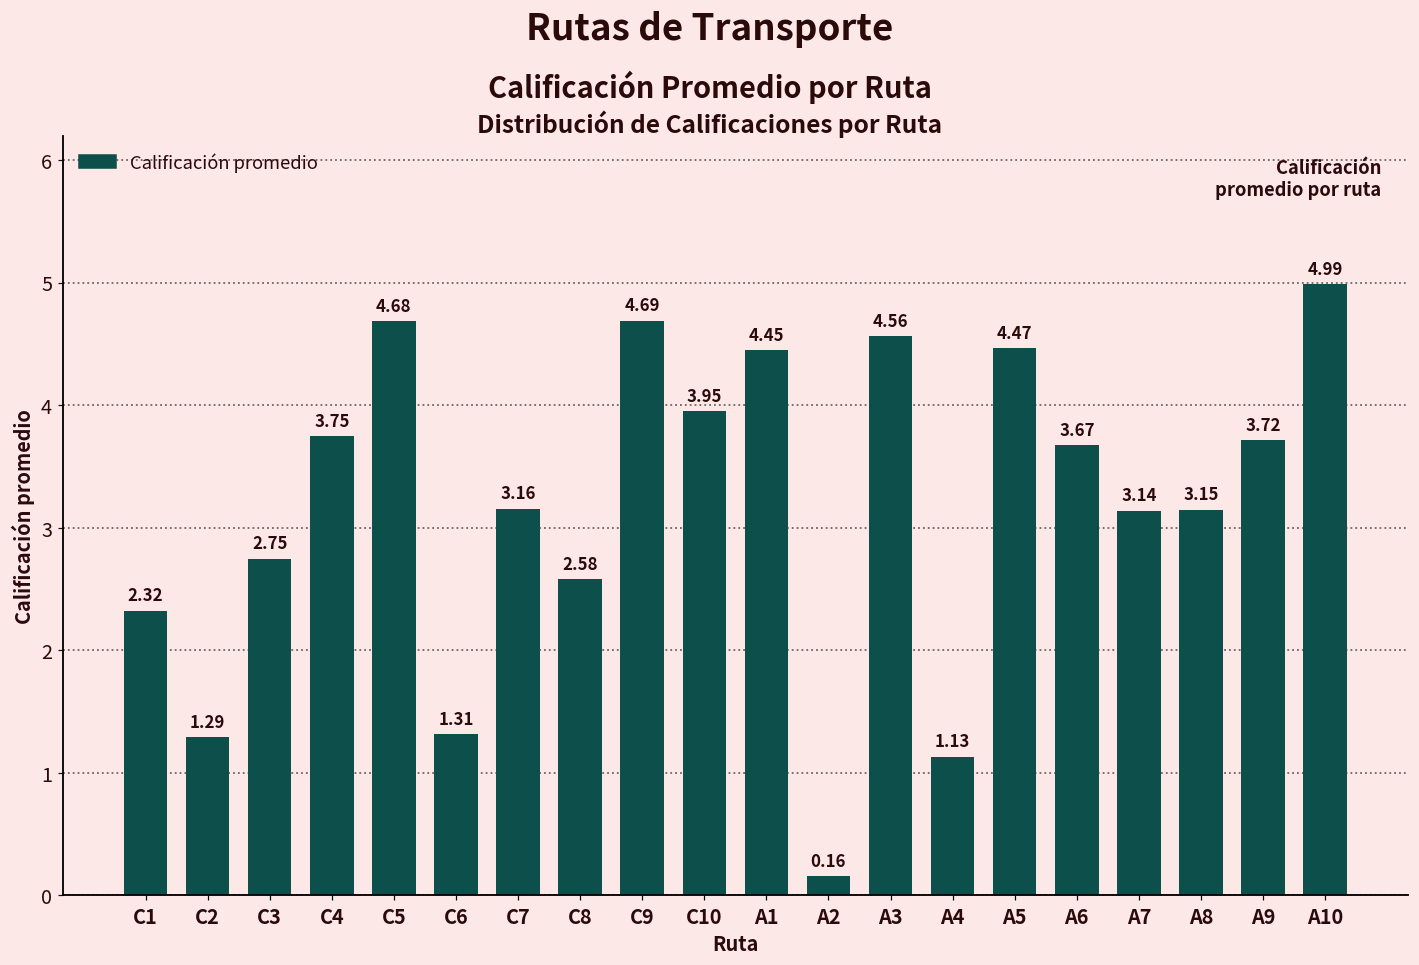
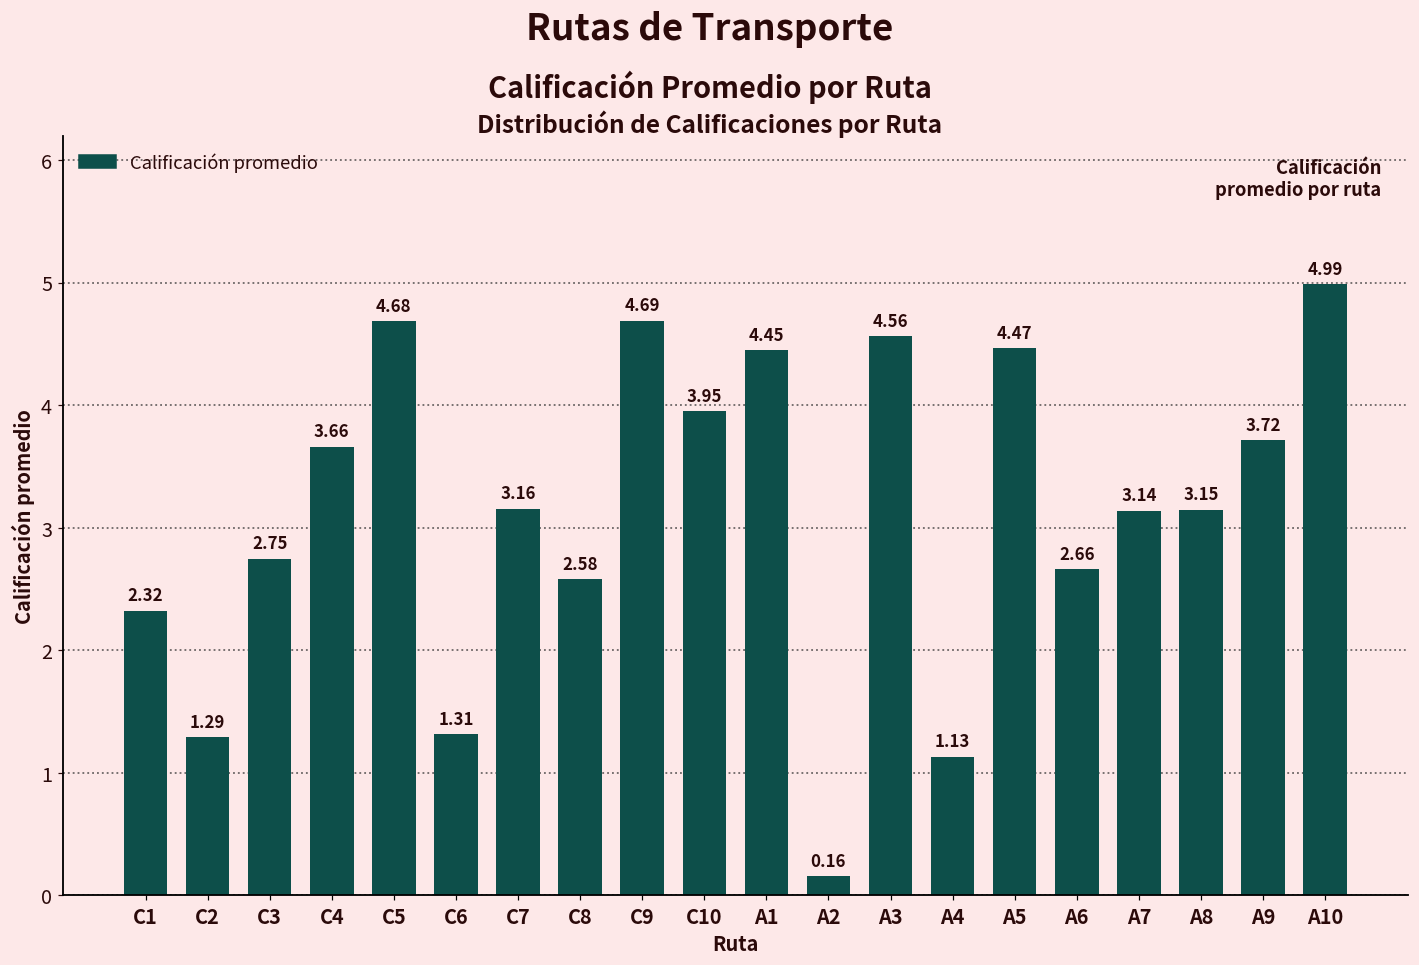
C4: 3.75 -> 3.66
A6: 3.67 -> 2.66
